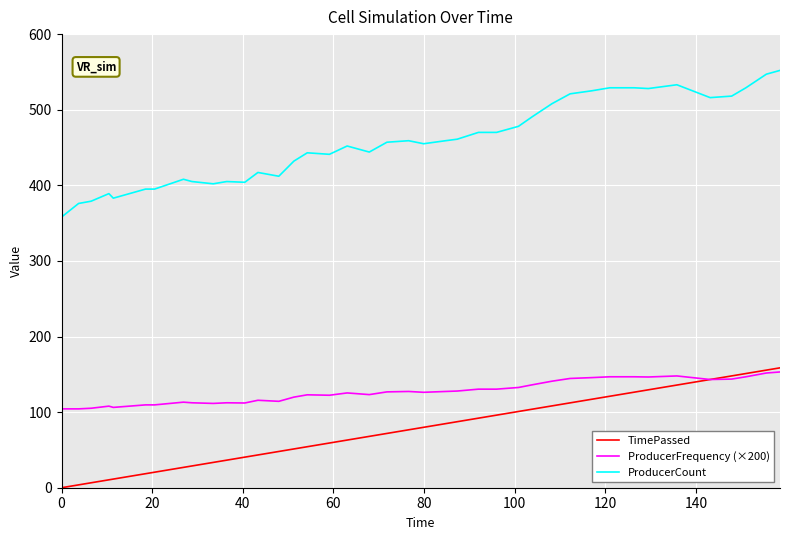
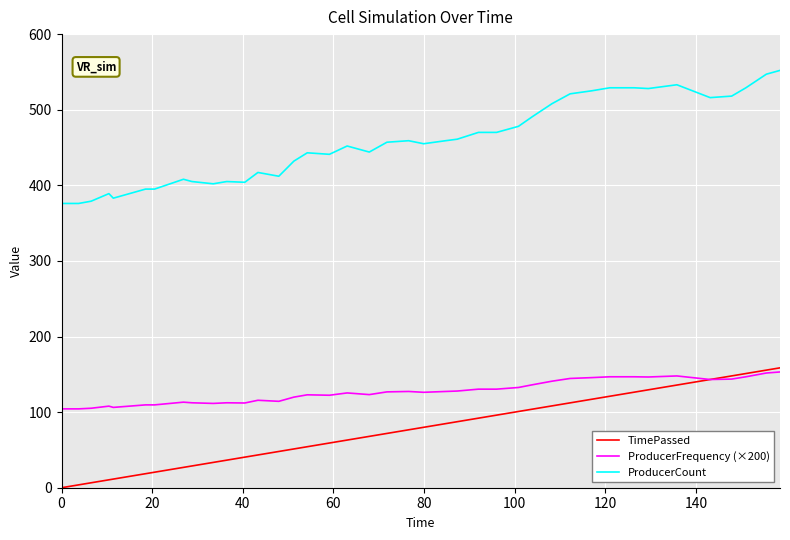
ProducerCount, 0: 360 -> 380
